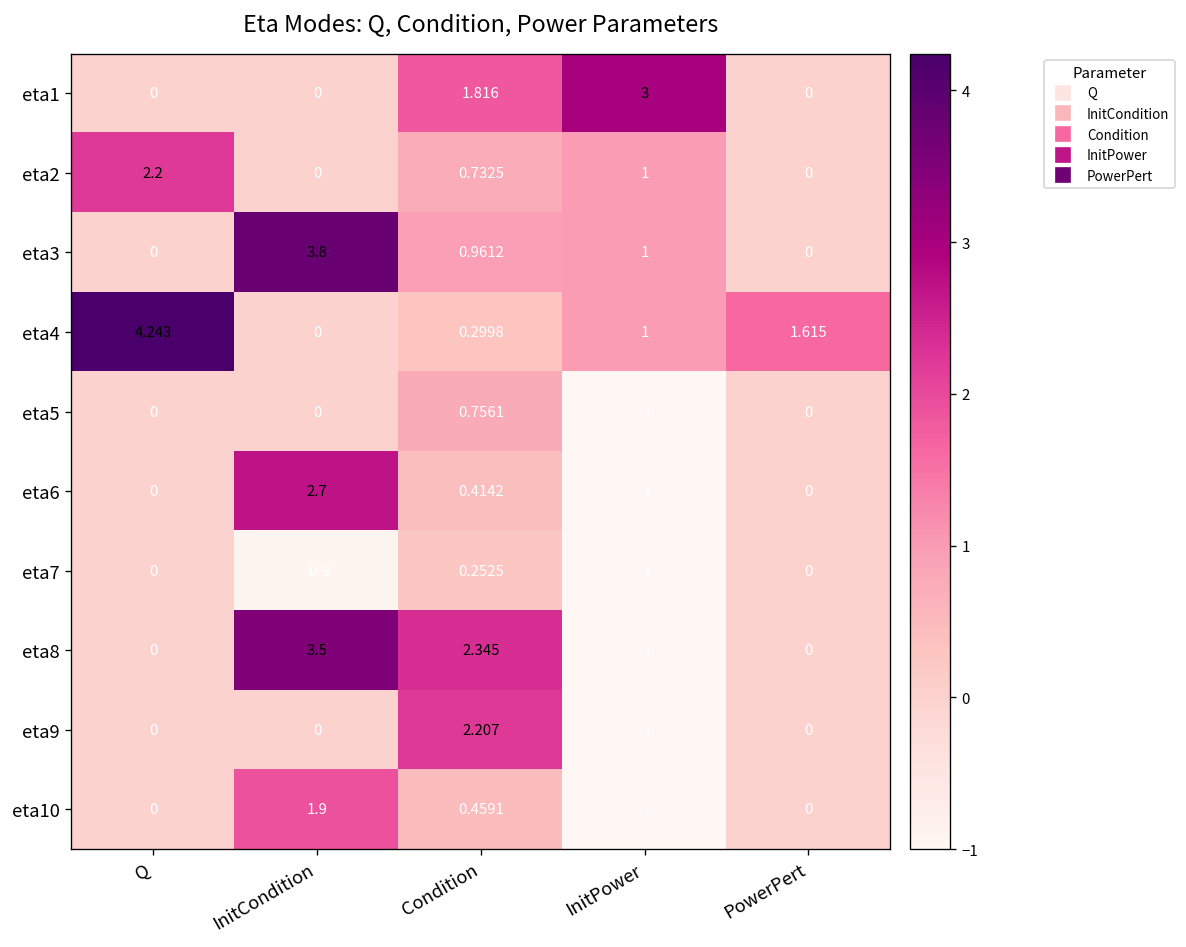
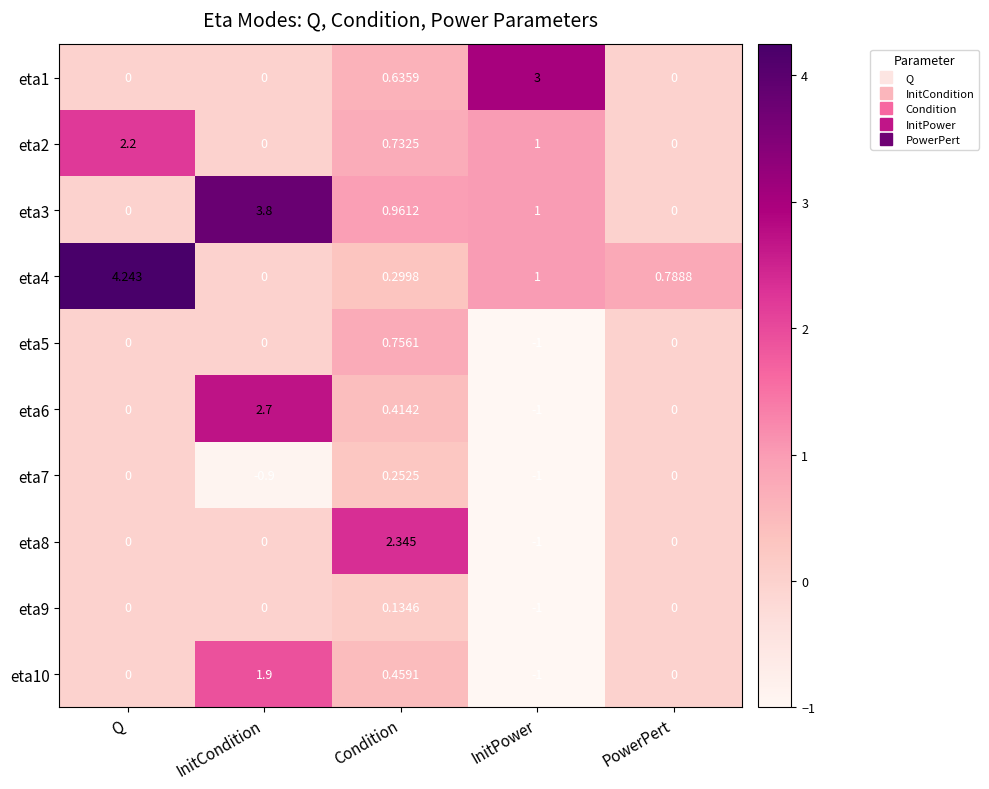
eta1, Condition: 1.816 -> 0.6359
eta4, PowerPert: 1.615 -> 0.7888
eta8, InitCondition: 3.5 -> 0
eta9, Condition: 2.207 -> 0.1346
